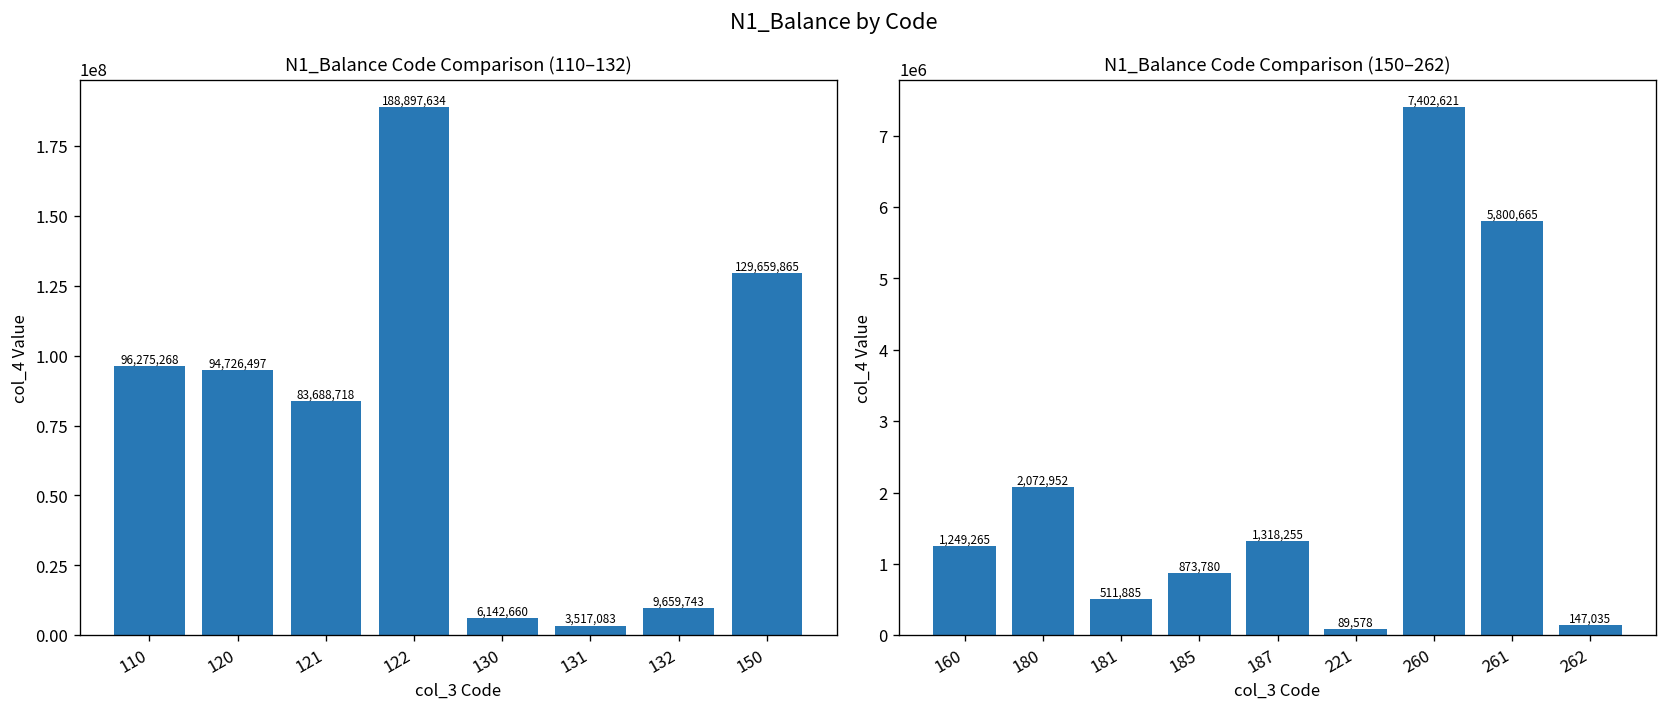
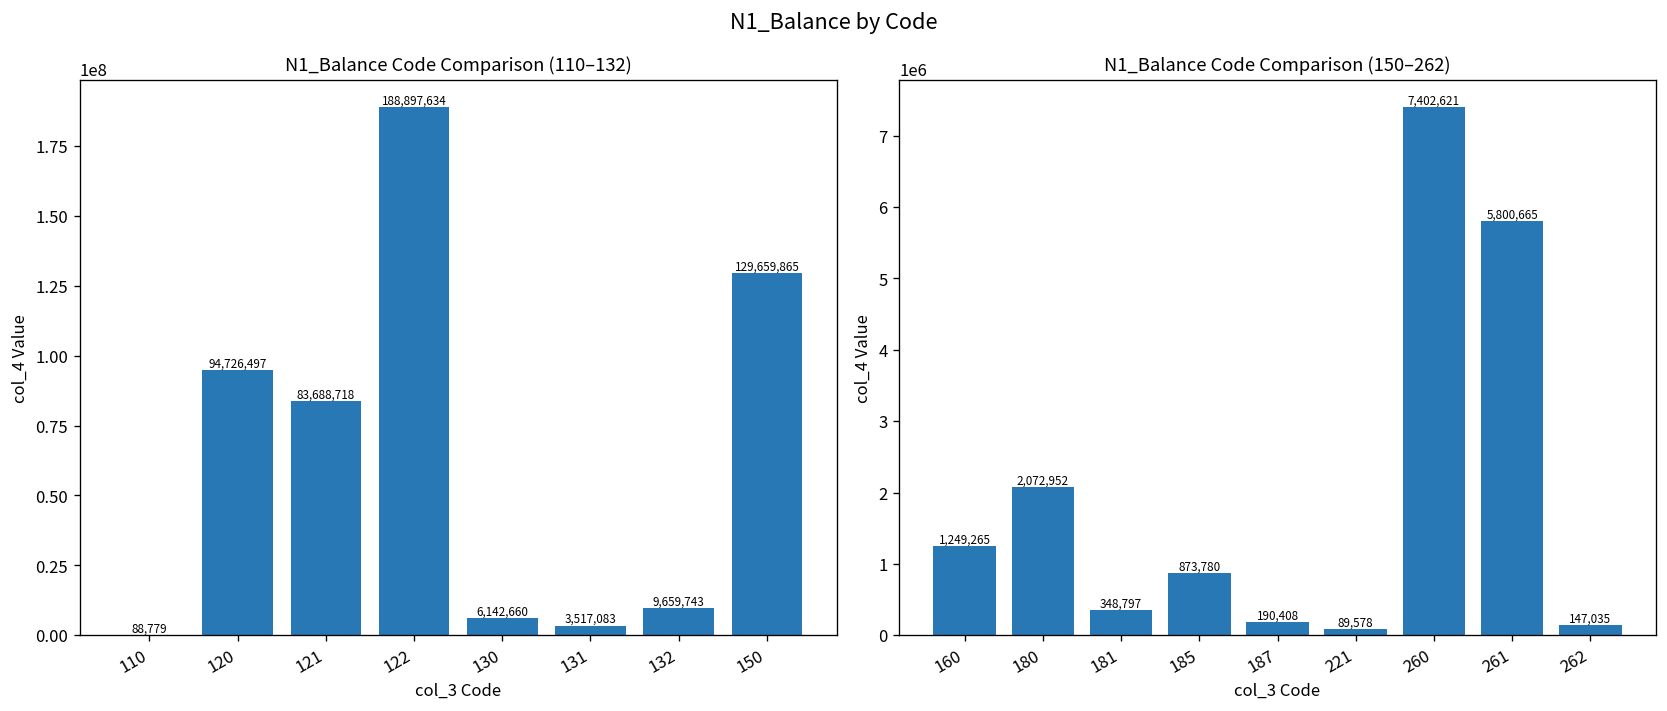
N1_Balance Code Comparison (110–132), 110: 96,275,268 -> 88,779
N1_Balance Code Comparison (150–262), 181: 511,885 -> 348,797
N1_Balance Code Comparison (150–262), 187: 1,318,255 -> 190,408
